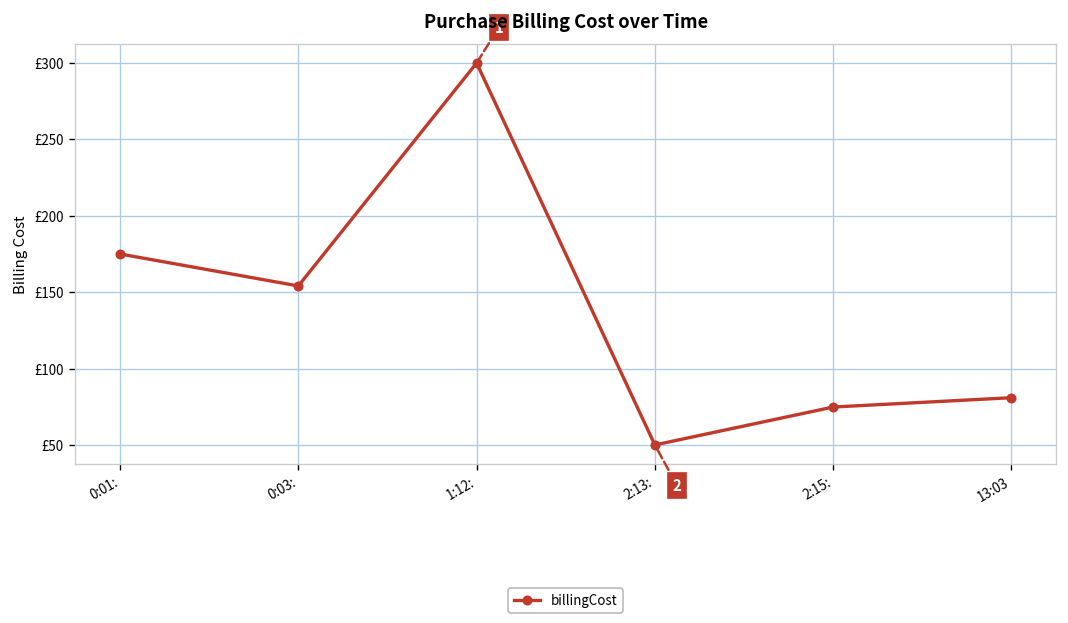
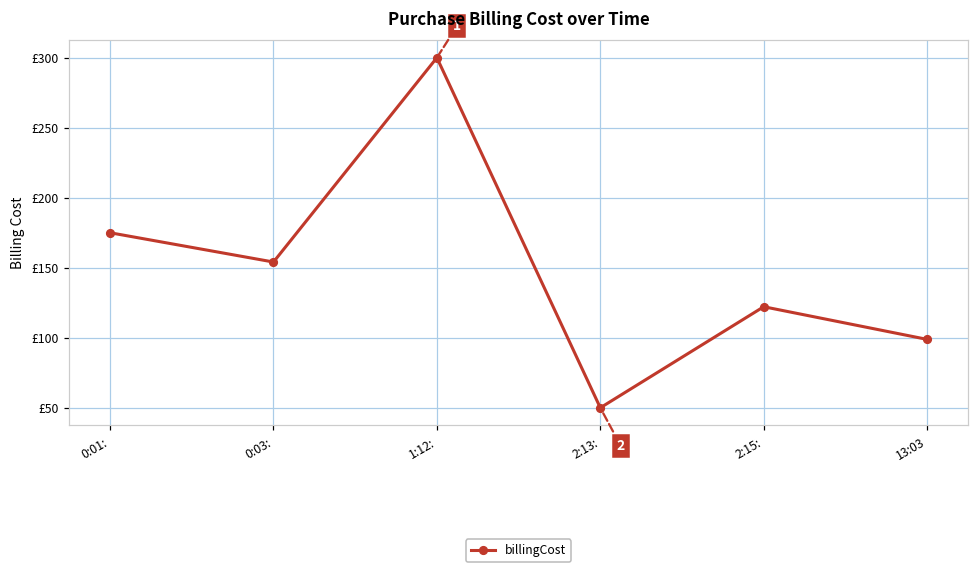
2:15:: £75 -> £122
13:03: £81 -> £99
